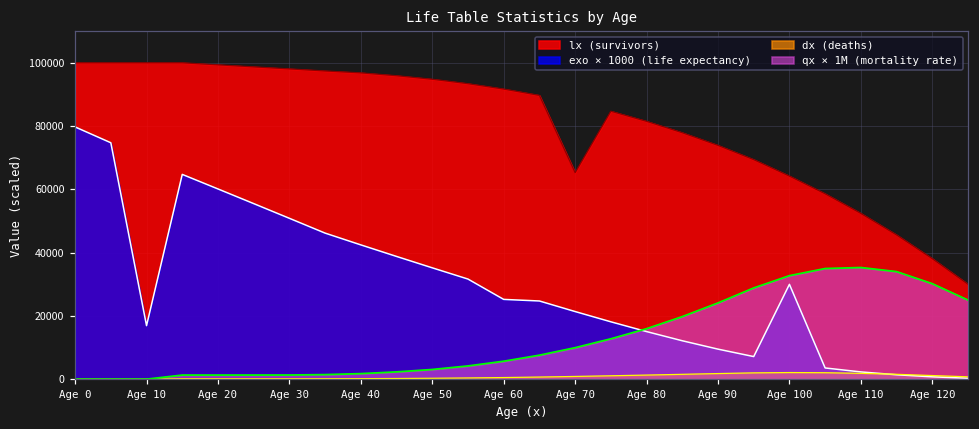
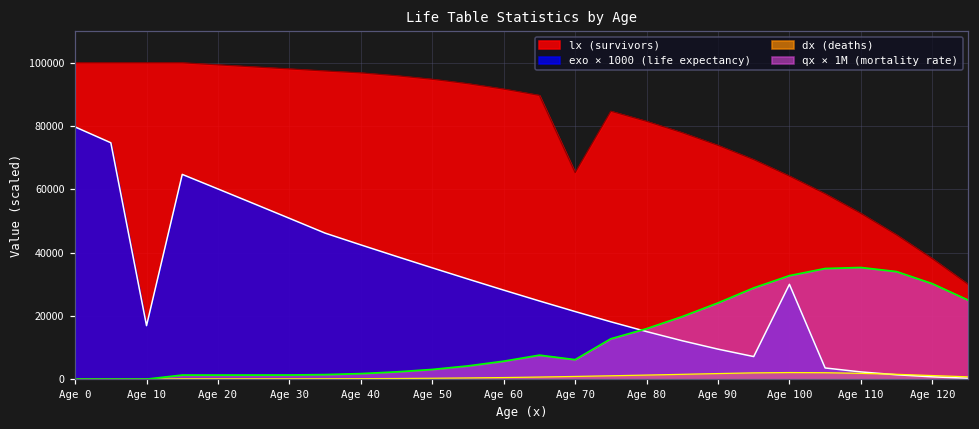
exo × 1000 (life expectancy), Age 60: 25000 -> 28000
qx × 1M (mortality rate), Age 70: 10000 -> 6000
